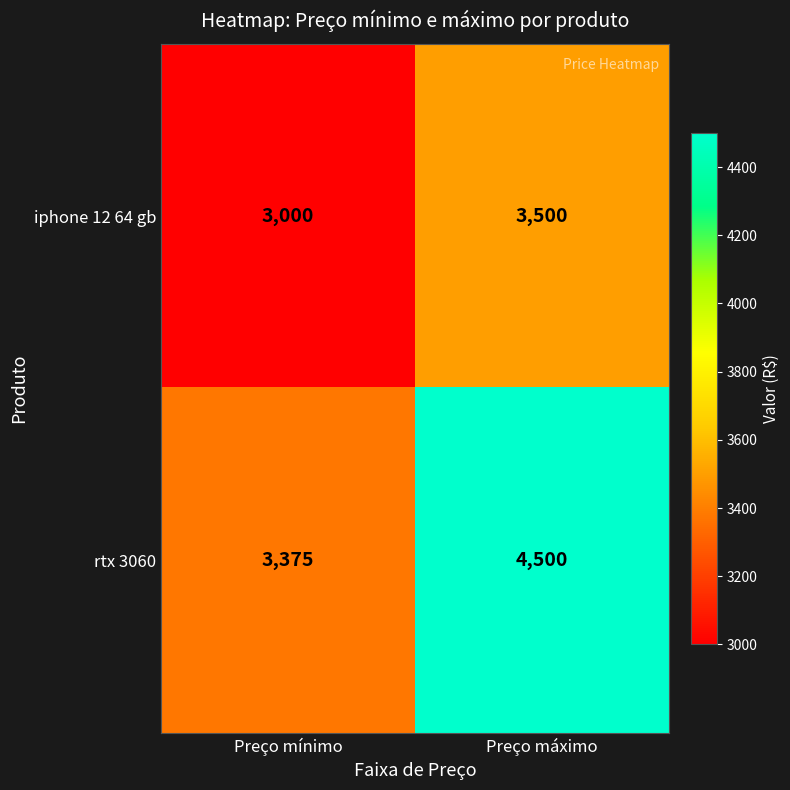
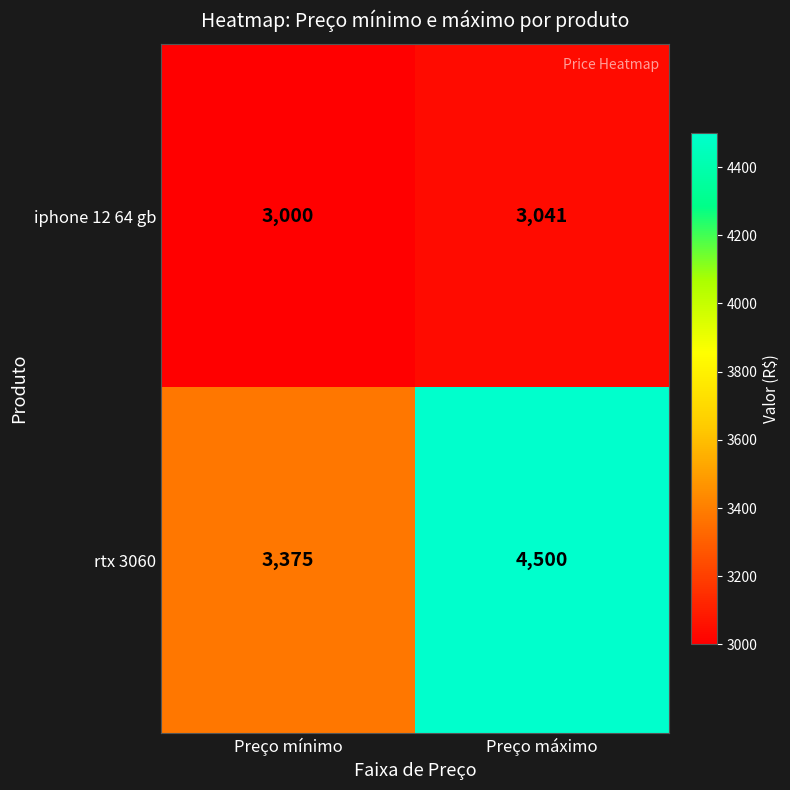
iphone 12 64 gb, Preço máximo: 3,500 -> 3,041
